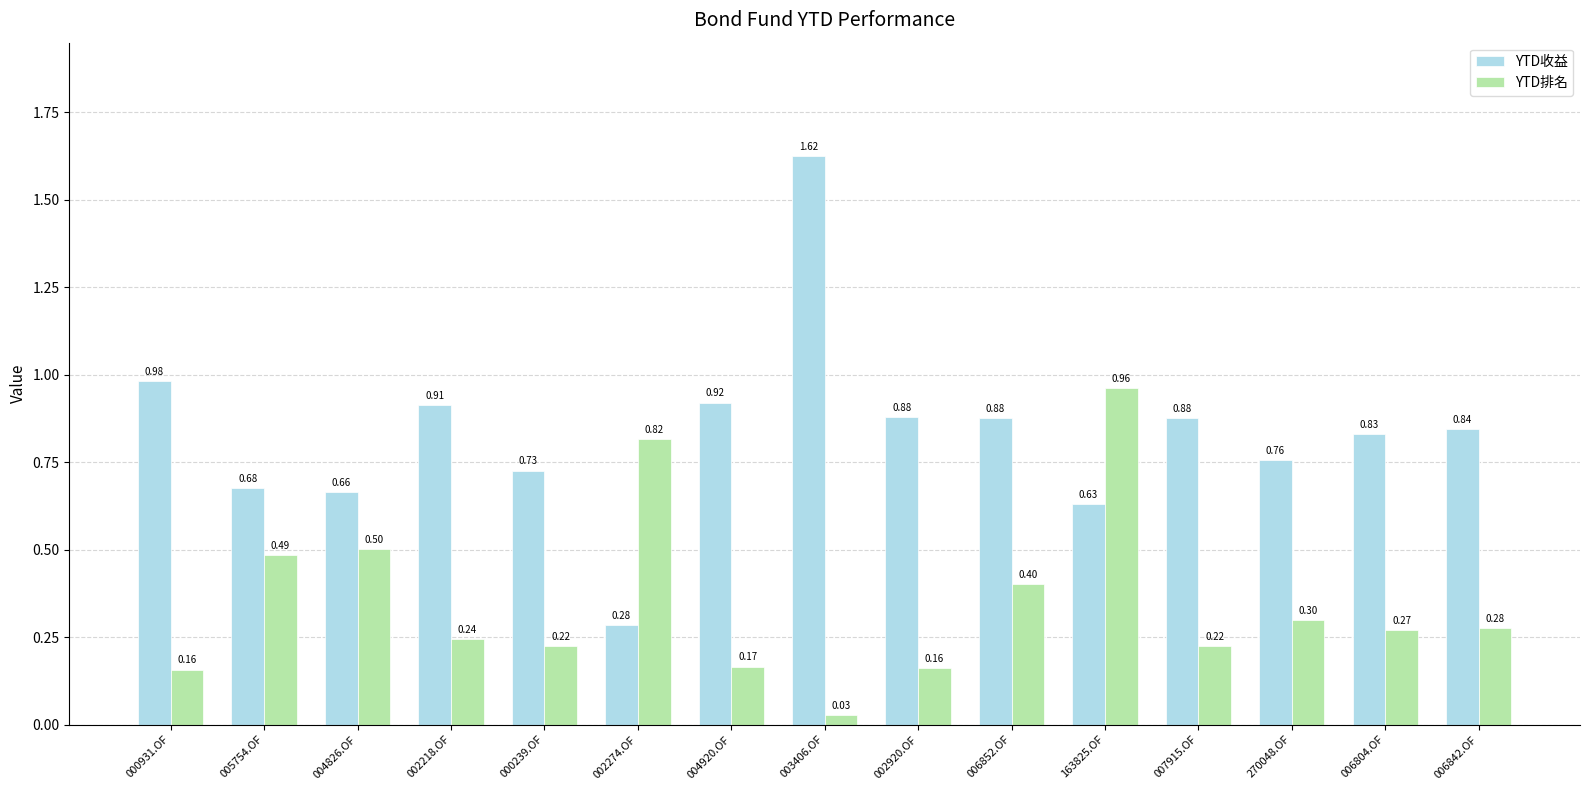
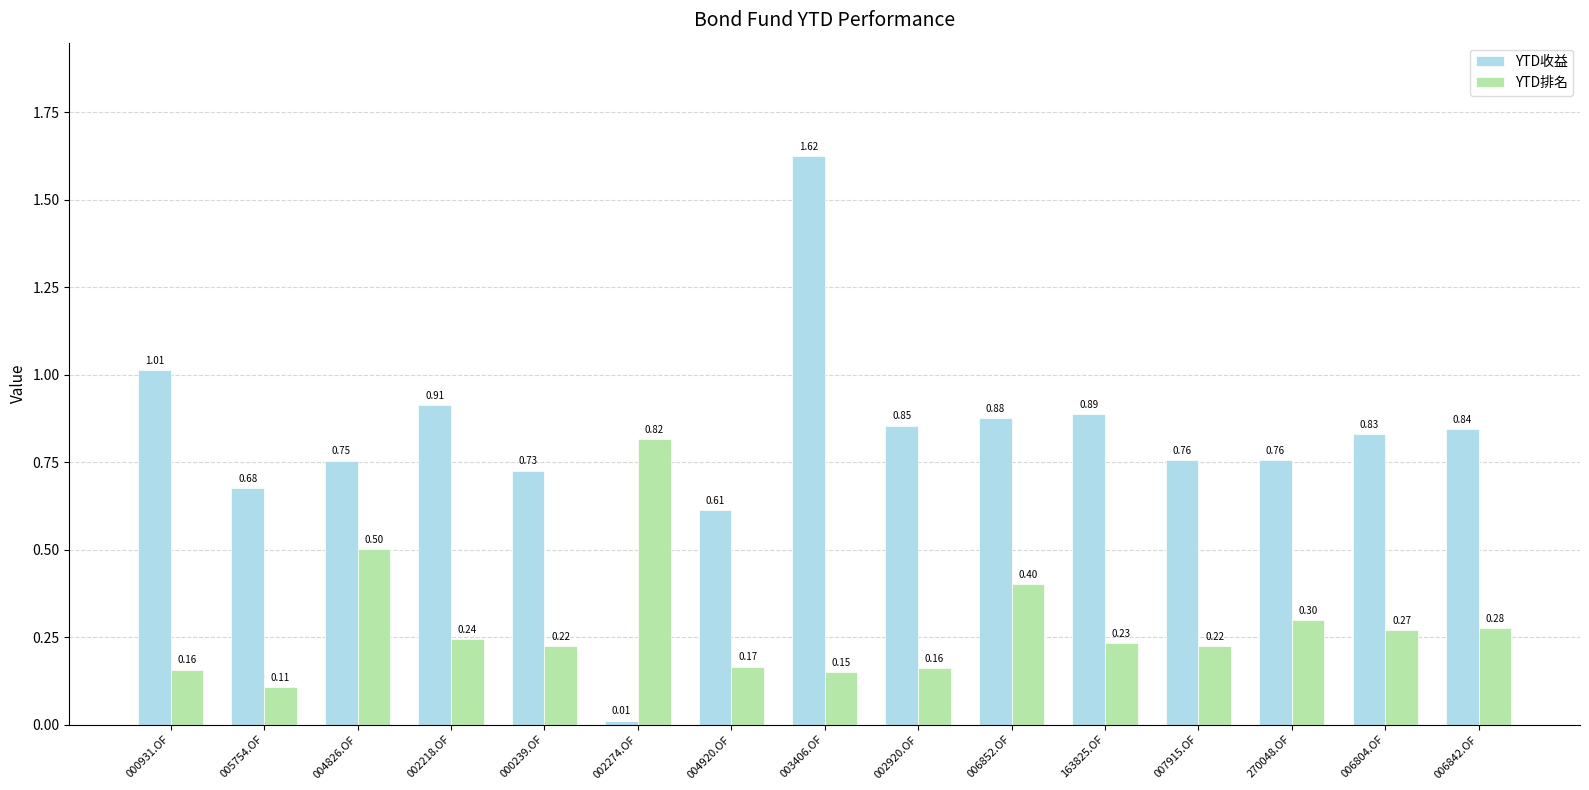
YTD收益, 000931.OF: 0.98 -> 1.01
YTD排名, 005754.OF: 0.49 -> 0.11
YTD收益, 004826.OF: 0.66 -> 0.75
YTD收益, 002274.OF: 0.28 -> 0.01
YTD收益, 004920.OF: 0.92 -> 0.61
YTD排名, 003406.OF: 0.03 -> 0.15
YTD收益, 002920.OF: 0.88 -> 0.85
YTD收益, 163825.OF: 0.63 -> 0.89
YTD排名, 163825.OF: 0.96 -> 0.23
YTD收益, 007915.OF: 0.88 -> 0.76
